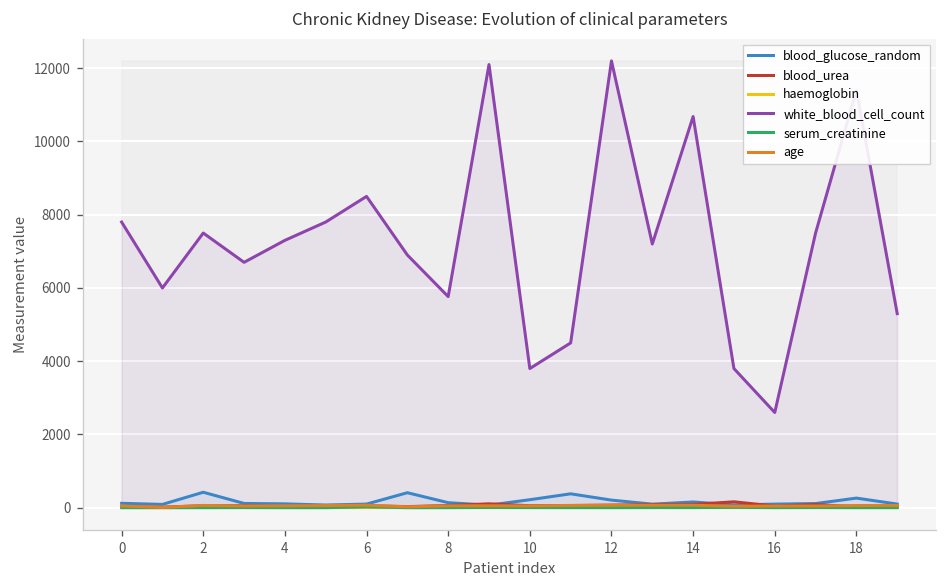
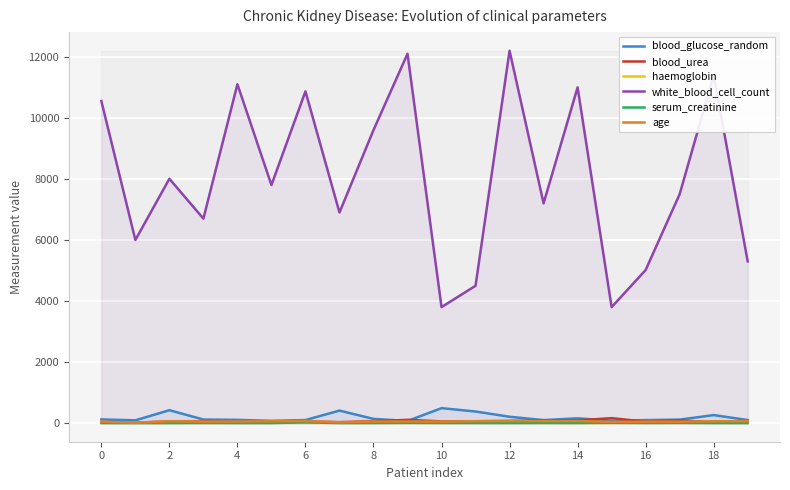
white_blood_cell_count, 0: 7800 -> 10600
white_blood_cell_count, 2: 7500 -> 8000
white_blood_cell_count, 4: 7300 -> 11100
white_blood_cell_count, 6: 8500 -> 10900
white_blood_cell_count, 8: 5800 -> 9600
blood_glucose_random, 10: 200 -> 500
white_blood_cell_count, 14: 10700 -> 11000
white_blood_cell_count, 16: 2600 -> 5000
